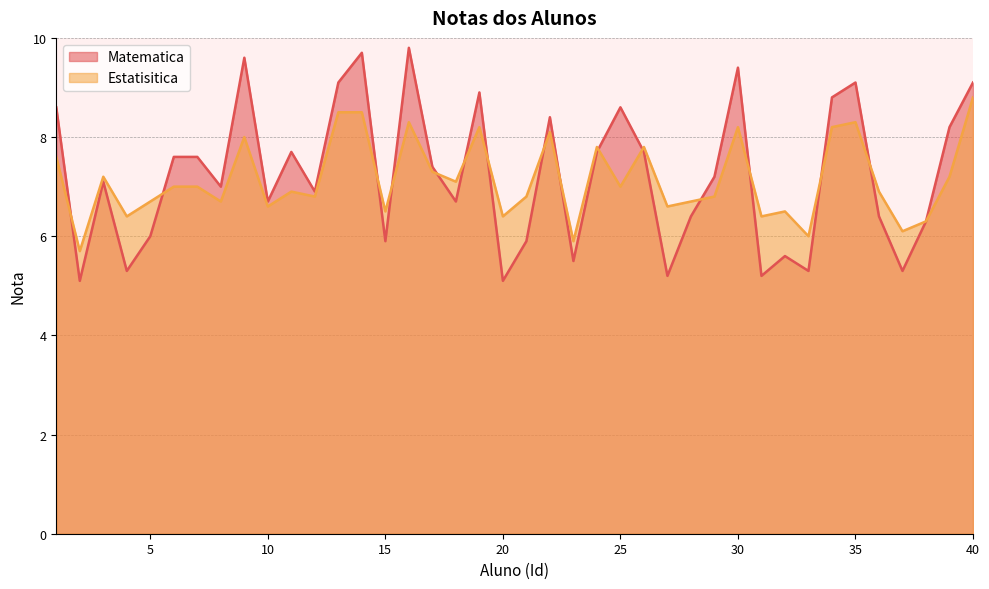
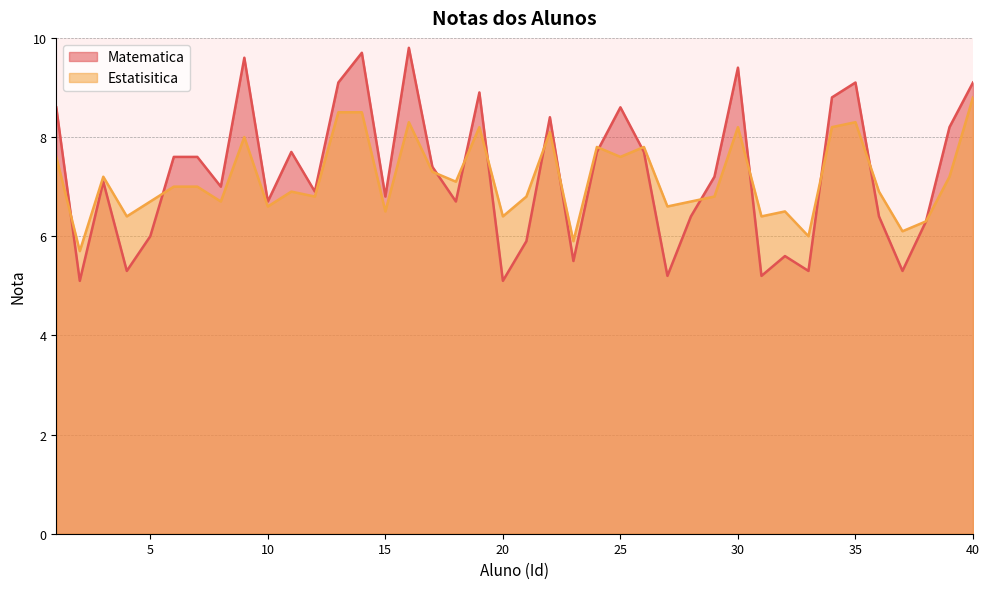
Matematica, 15: 5.9 -> 6.8
Estatisitica, 25: 7.0 -> 7.6
